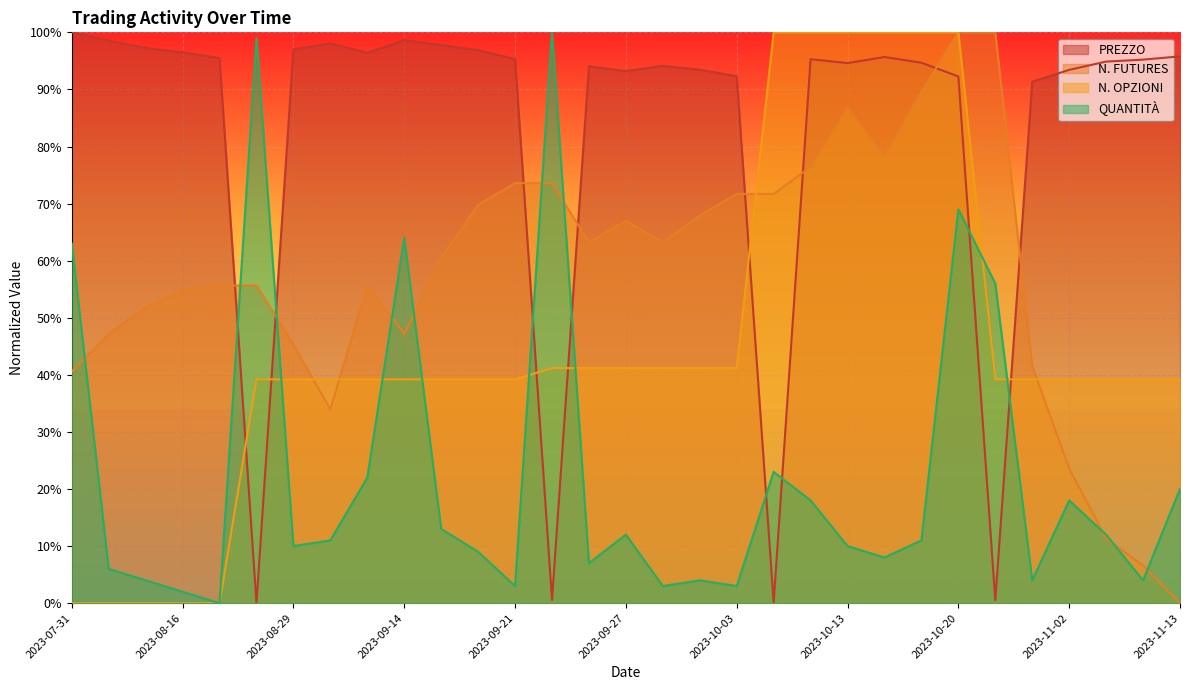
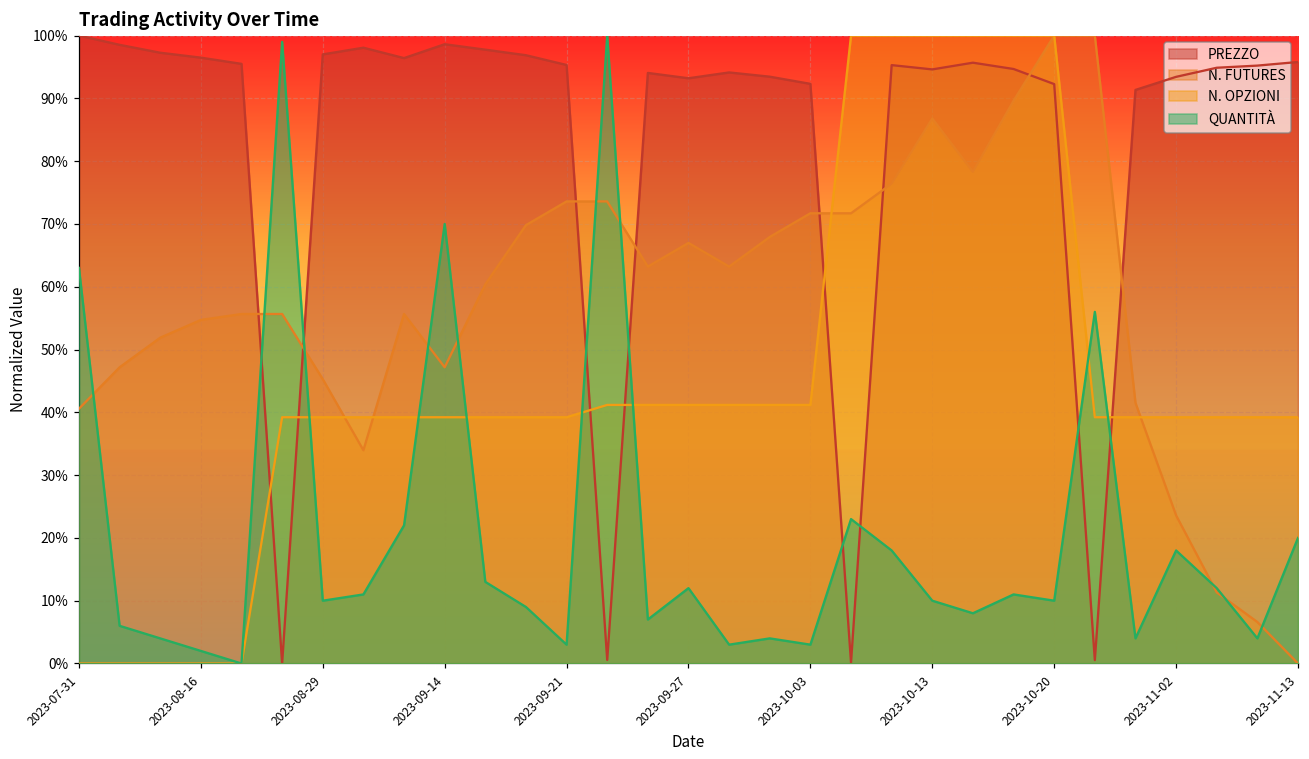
QUANTITÀ, 2023-09-14: 64% -> 70%
QUANTITÀ, 2023-10-20: 69% -> 10%
